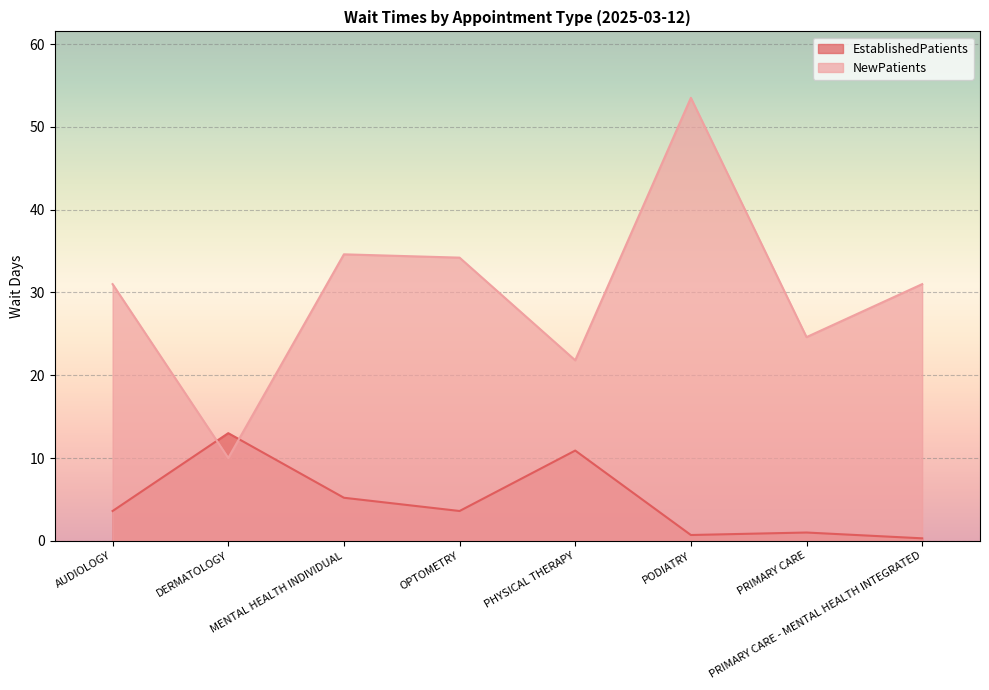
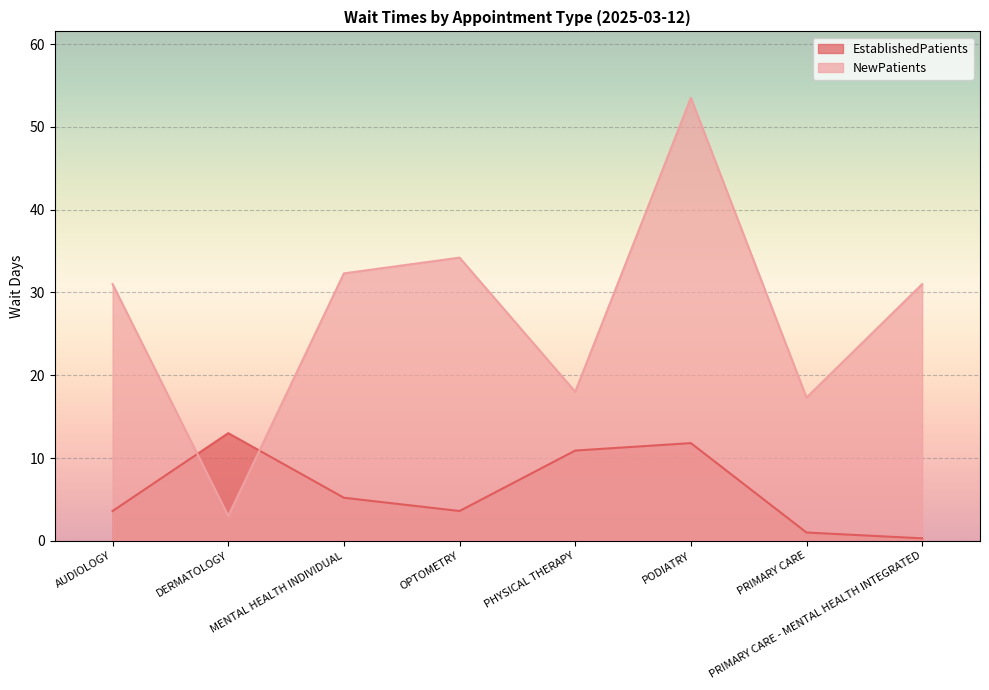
NewPatients, DERMATOLOGY: 10 -> 3
NewPatients, MENTAL HEALTH INDIVIDUAL: 35 -> 32
NewPatients, PHYSICAL THERAPY: 22 -> 18
EstablishedPatients, PODIATRY: 1 -> 12
NewPatients, PRIMARY CARE: 25 -> 17
